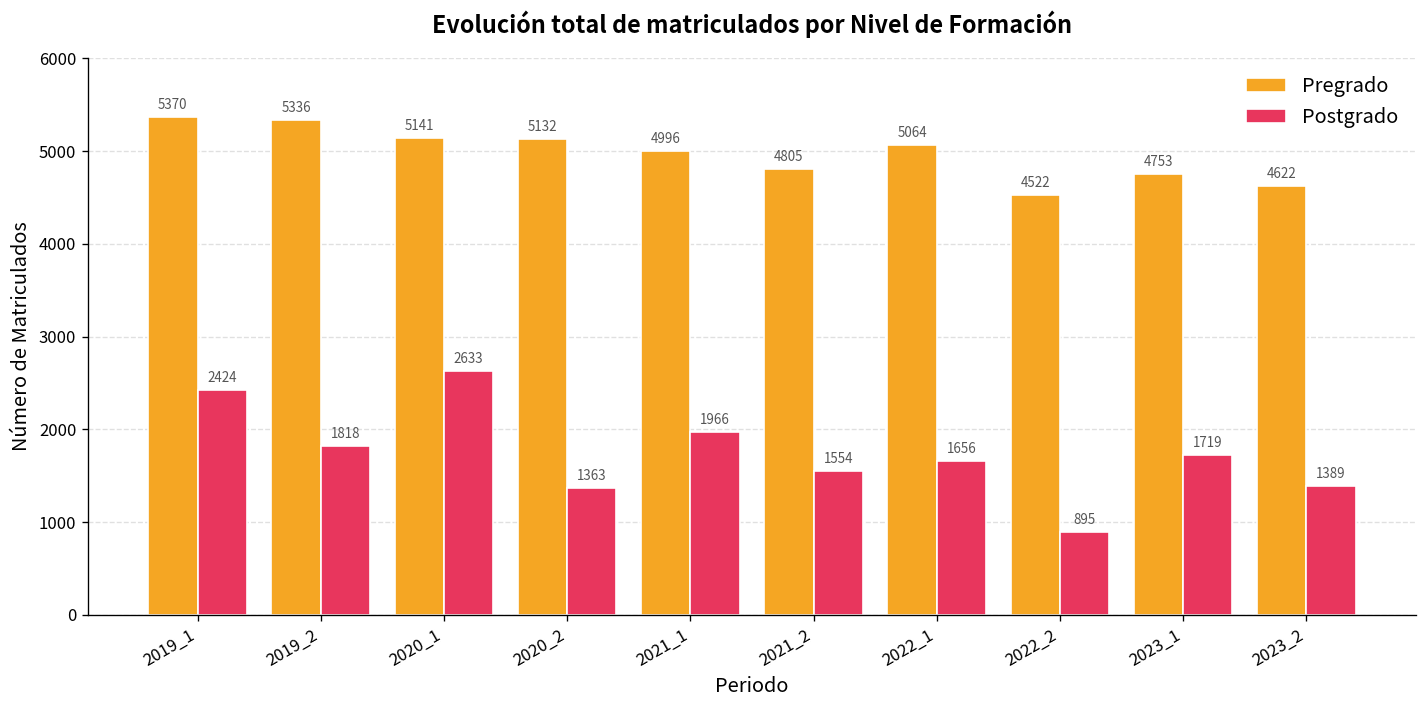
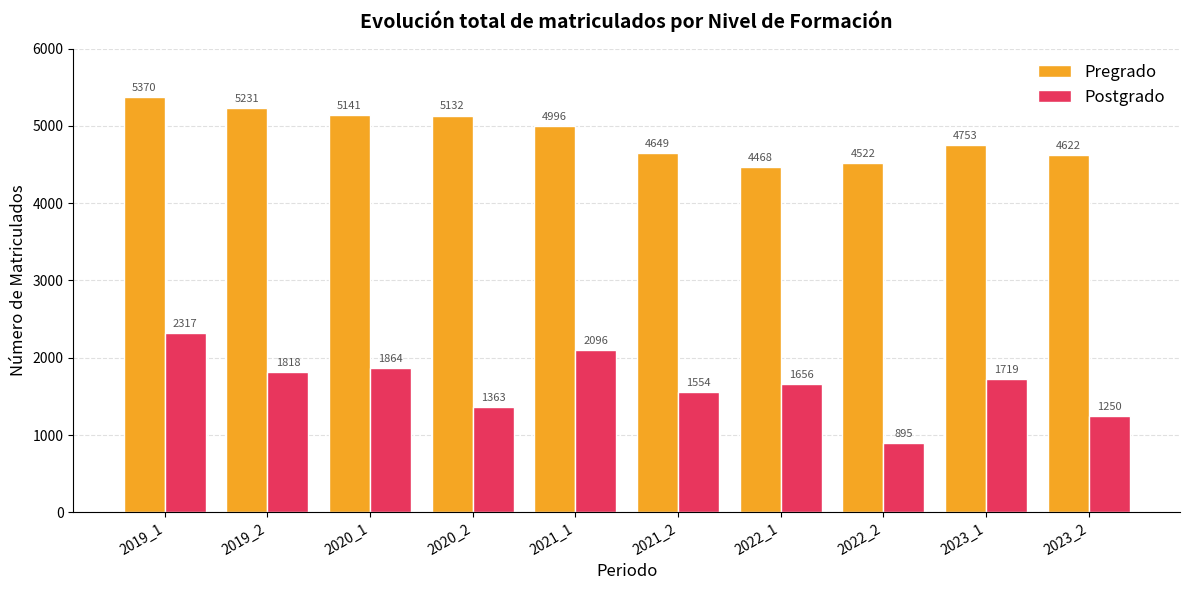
Postgrado, 2019_1: 2424 -> 2317
Pregrado, 2019_2: 5336 -> 5231
Postgrado, 2020_1: 2633 -> 1864
Postgrado, 2021_1: 1966 -> 2096
Pregrado, 2021_2: 4805 -> 4649
Pregrado, 2022_1: 5064 -> 4468
Postgrado, 2023_2: 1389 -> 1250
